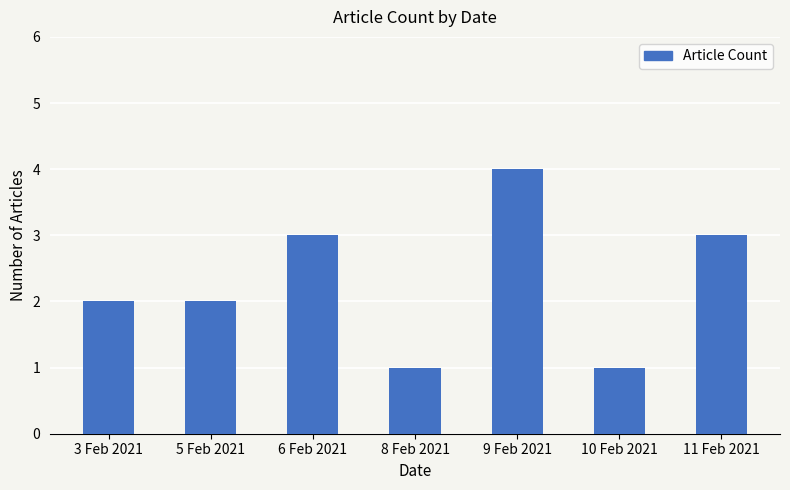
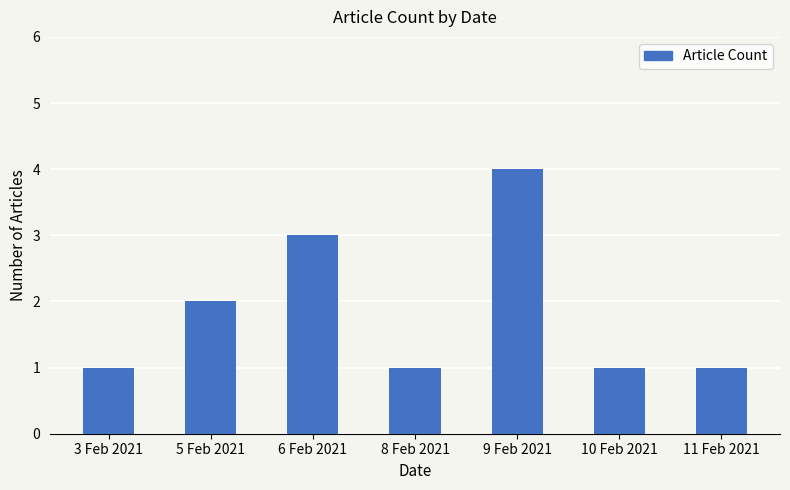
3 Feb 2021: 2 -> 1
11 Feb 2021: 3 -> 1
